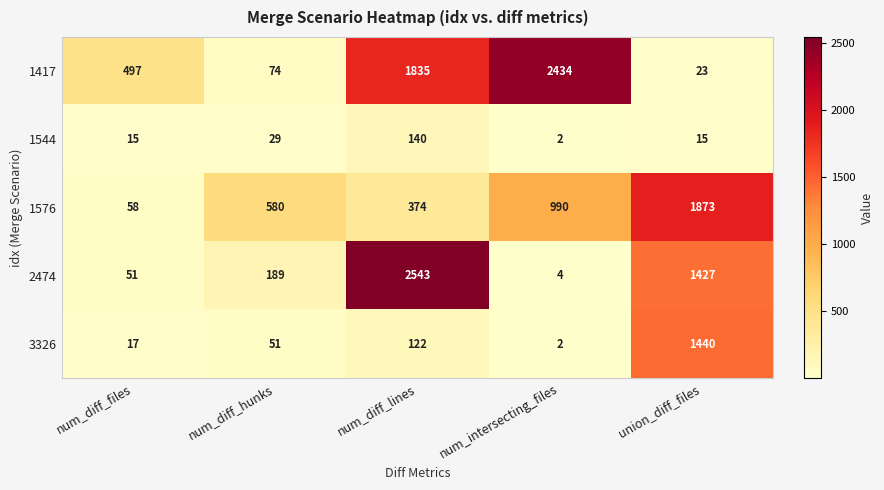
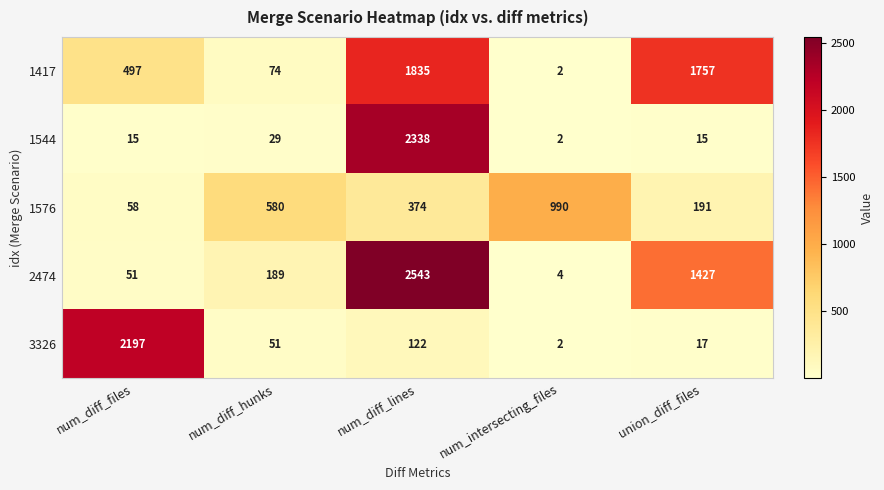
1417, num_intersecting_files: 2434 -> 2
1417, union_diff_files: 23 -> 1757
1544, num_diff_lines: 140 -> 2338
1576, union_diff_files: 1873 -> 191
3326, num_diff_files: 17 -> 2197
3326, union_diff_files: 1440 -> 17
